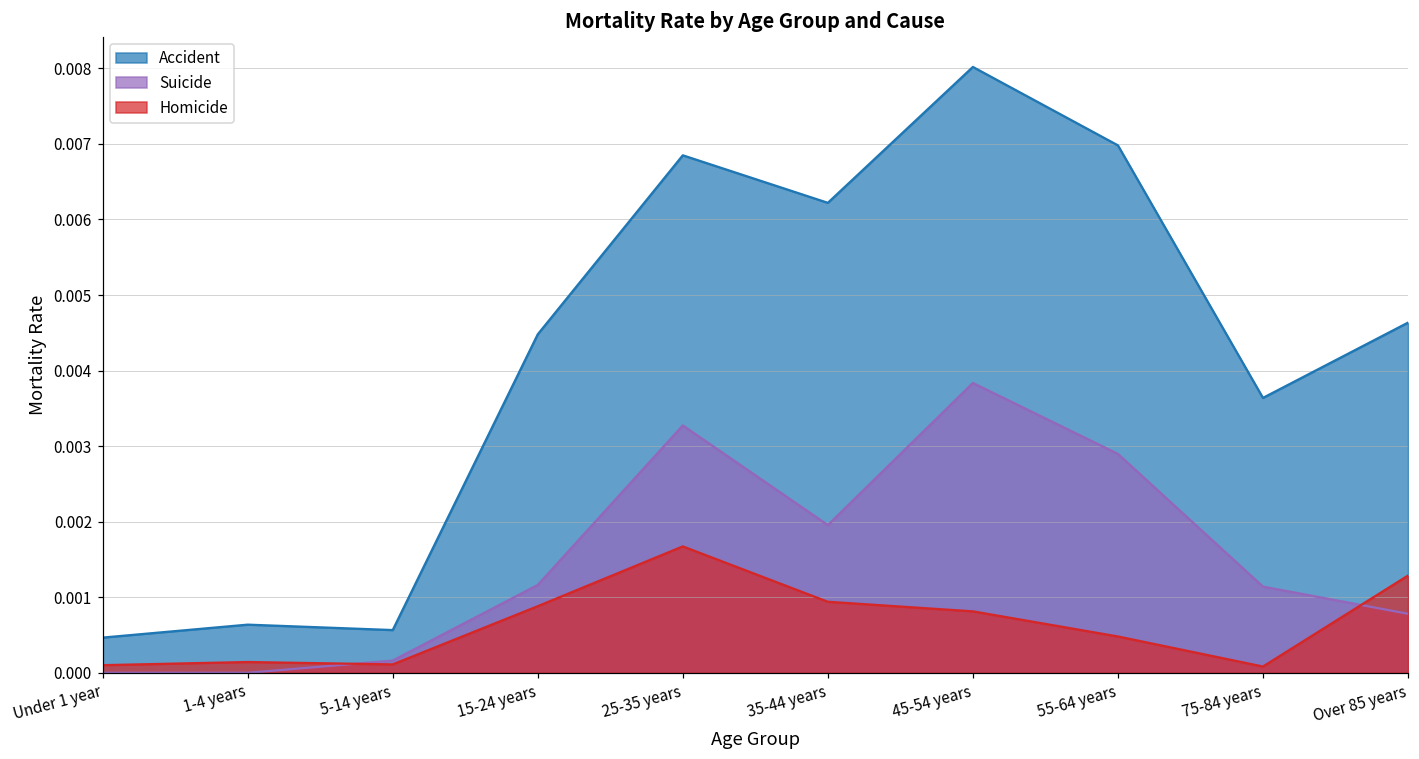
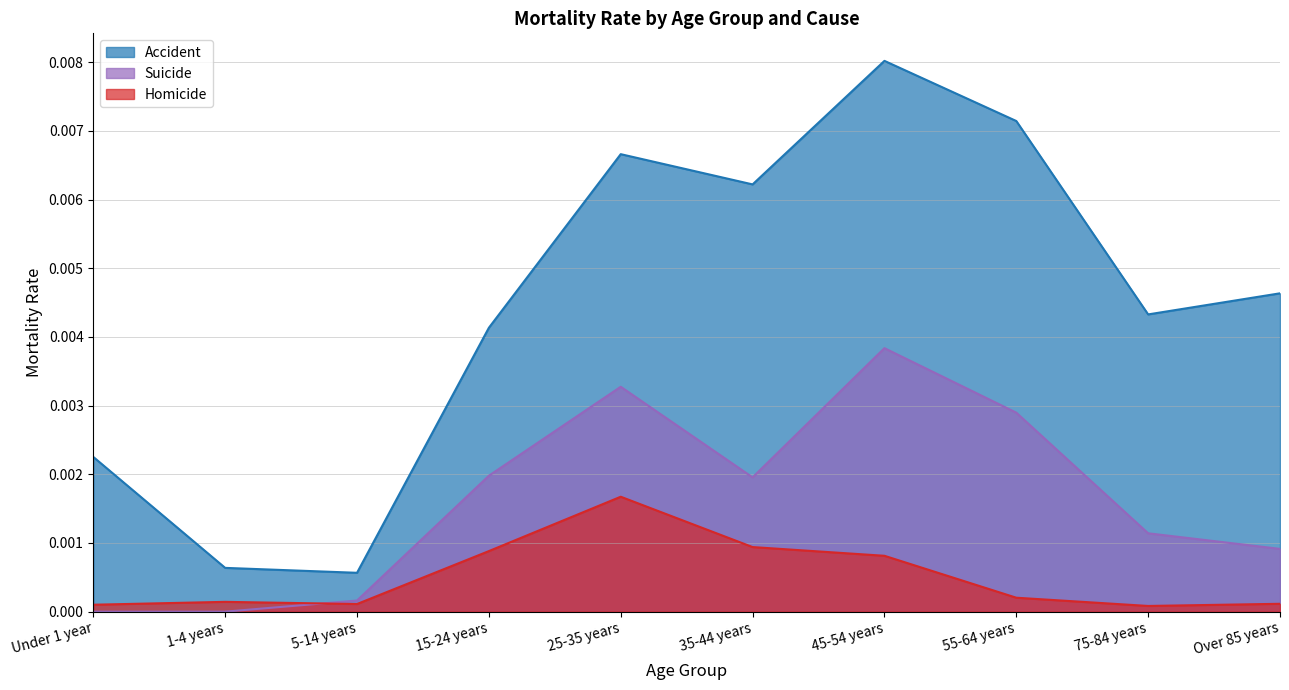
Accident, Under 1 year: 0.0005 -> 0.0023
Accident, 15-24 years: 0.0045 -> 0.0041
Suicide, 15-24 years: 0.0012 -> 0.0020
Accident, 25-35 years: 0.0068 -> 0.0067
Accident, 55-64 years: 0.0070 -> 0.0071
Homicide, 55-64 years: 0.0005 -> 0.0002
Accident, 75-84 years: 0.0036 -> 0.0043
Suicide, Over 85 years: 0.0008 -> 0.0009
Homicide, Over 85 years: 0.0013 -> 0.0001
